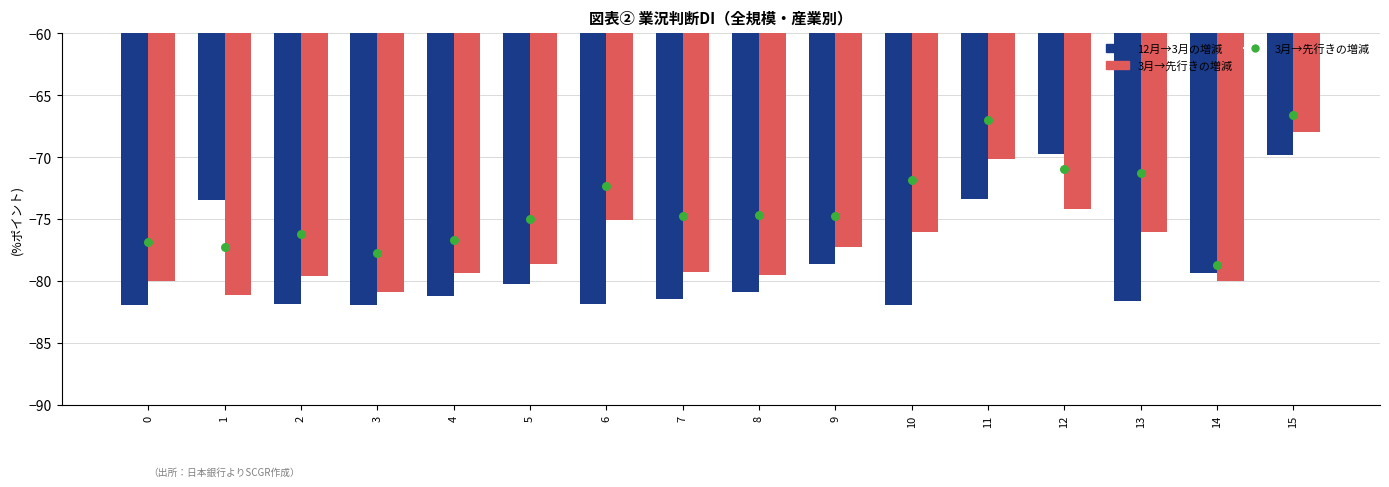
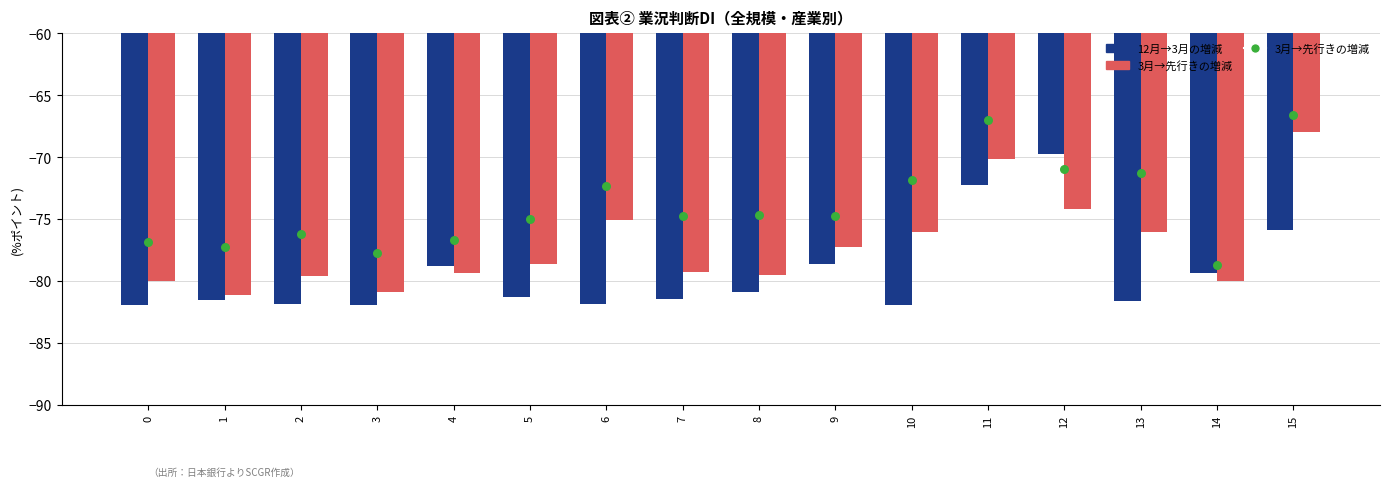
12月→3月の増減, 1: -73.4 -> -81.5
12月→3月の増減, 4: -81.2 -> -78.8
12月→3月の増減, 5: -80.2 -> -81.3
12月→3月の増減, 11: -73.4 -> -72.3
12月→3月の増減, 15: -69.8 -> -75.8
